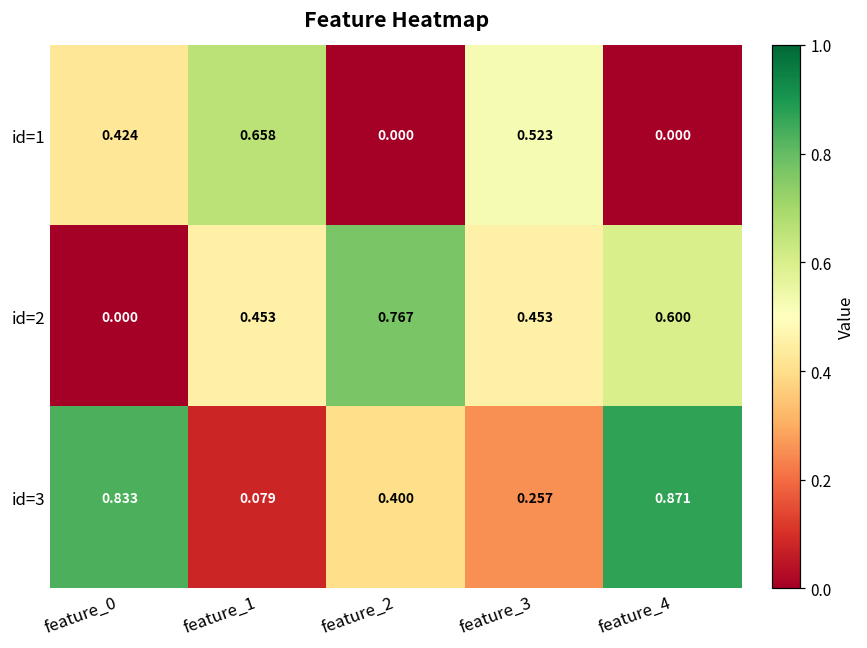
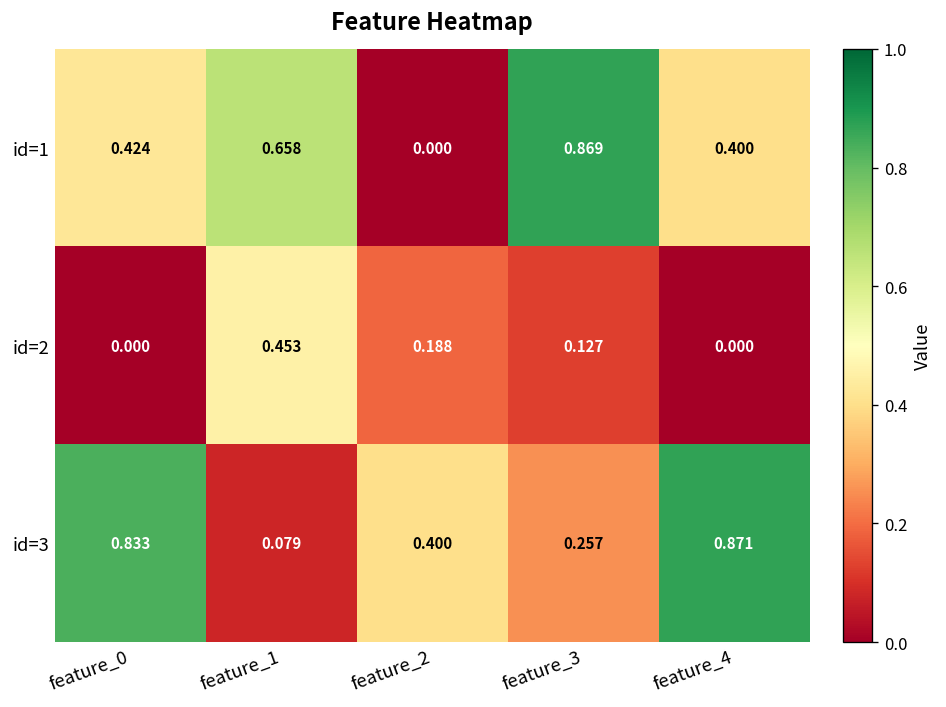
id=1, feature_3: 0.523 -> 0.869
id=1, feature_4: 0.000 -> 0.400
id=2, feature_2: 0.767 -> 0.188
id=2, feature_3: 0.453 -> 0.127
id=2, feature_4: 0.600 -> 0.000
